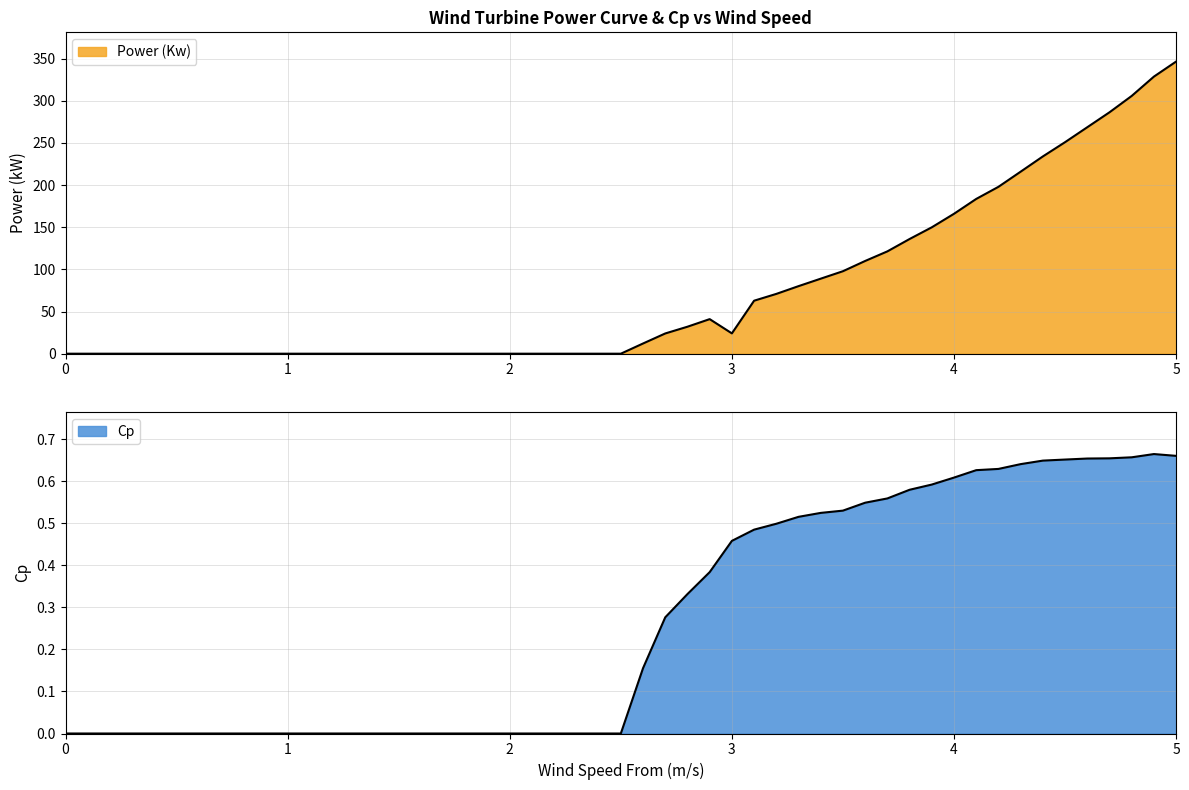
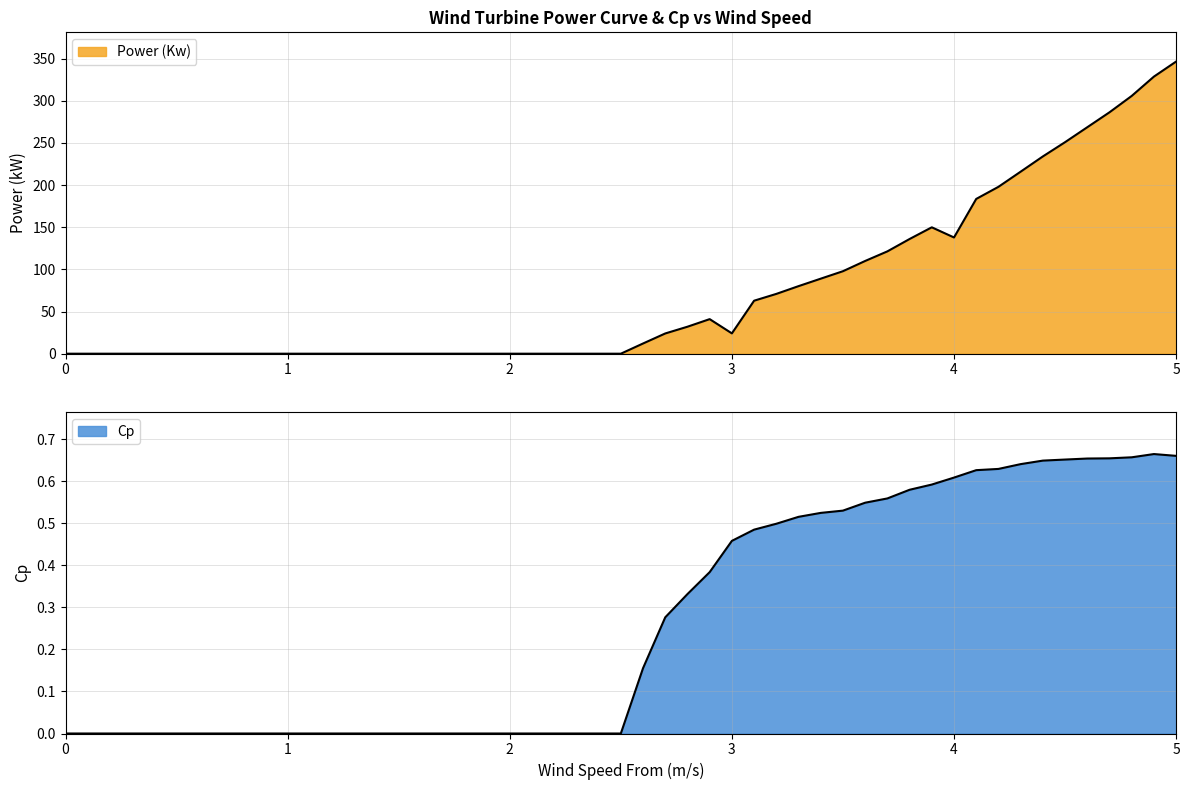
Wind Turbine Power Curve & Cp vs Wind Speed, 4: 170 -> 140
